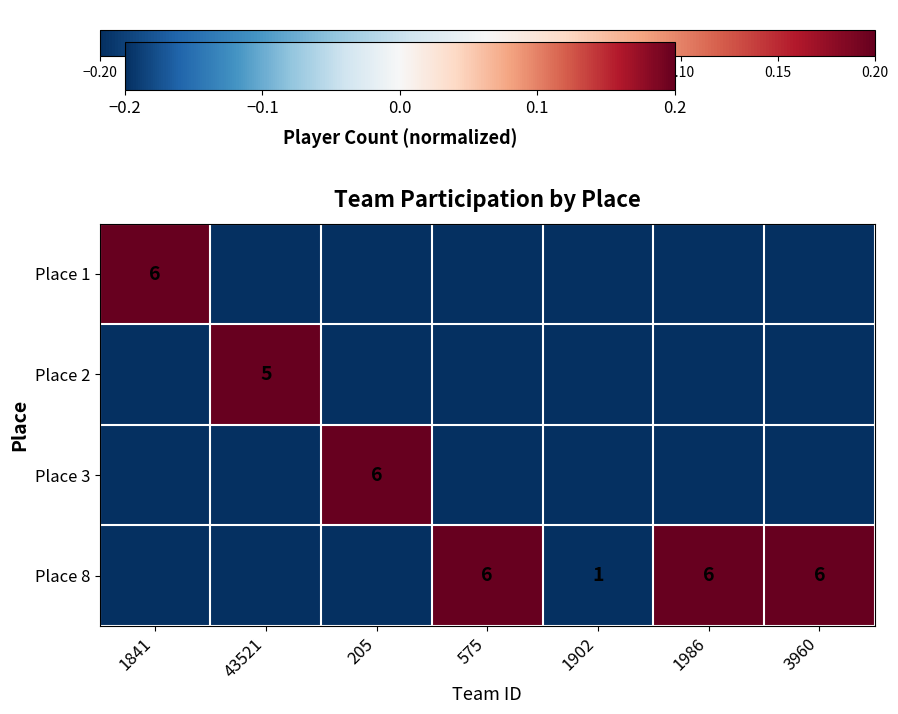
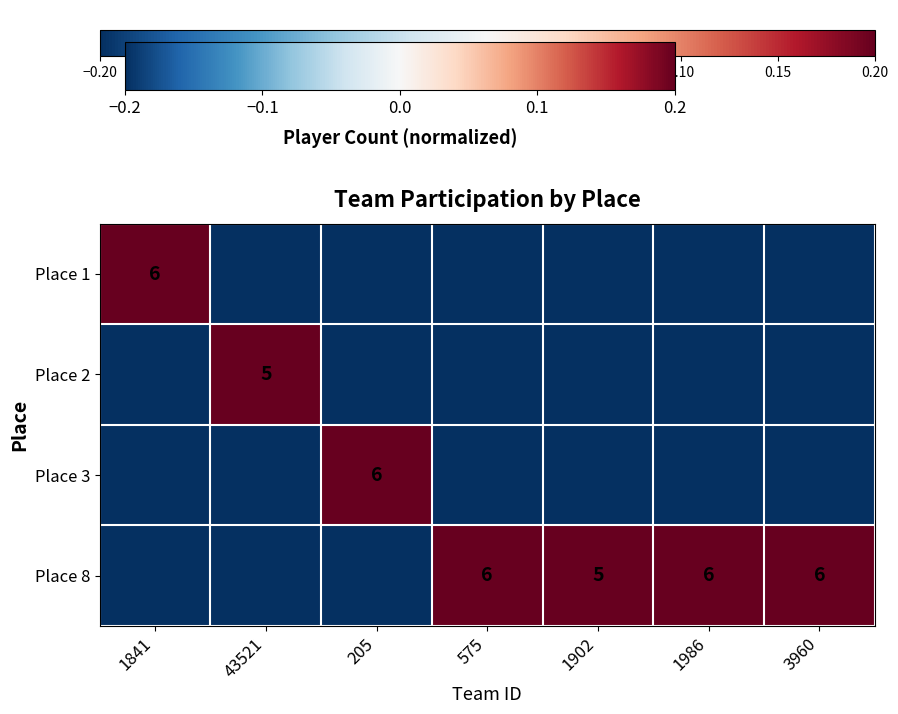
Place 8, 1902: 1 -> 5
